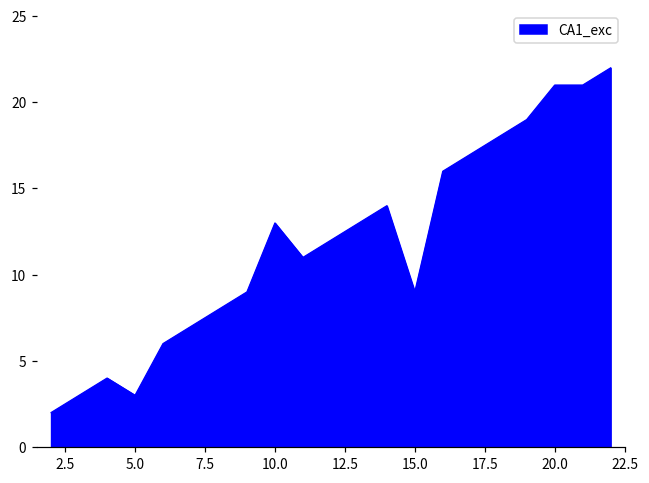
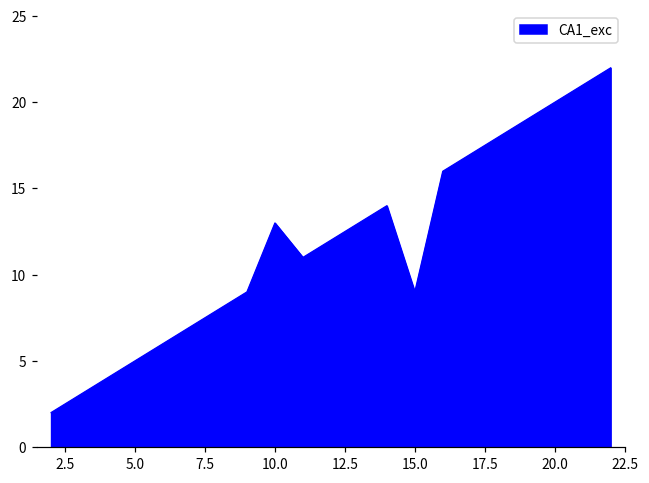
5.0: 3 -> 5
20.0: 21 -> 20
